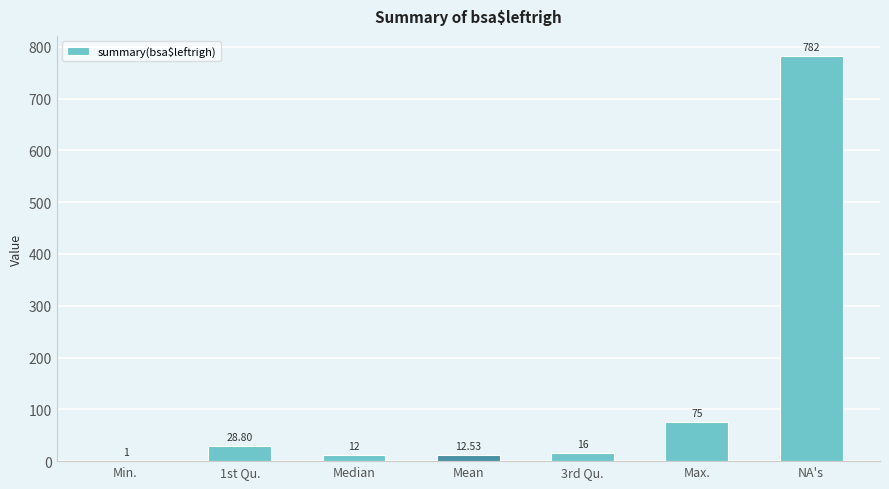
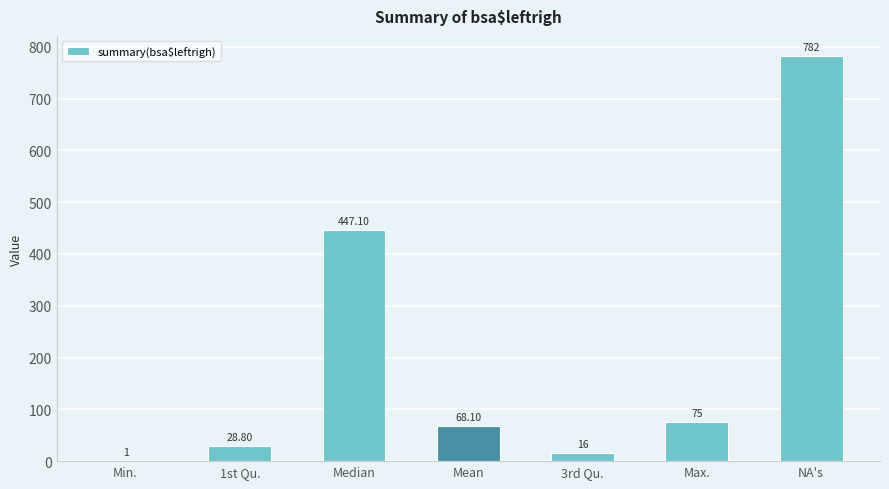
Median: 12 -> 447.10
Mean: 12.53 -> 68.10
